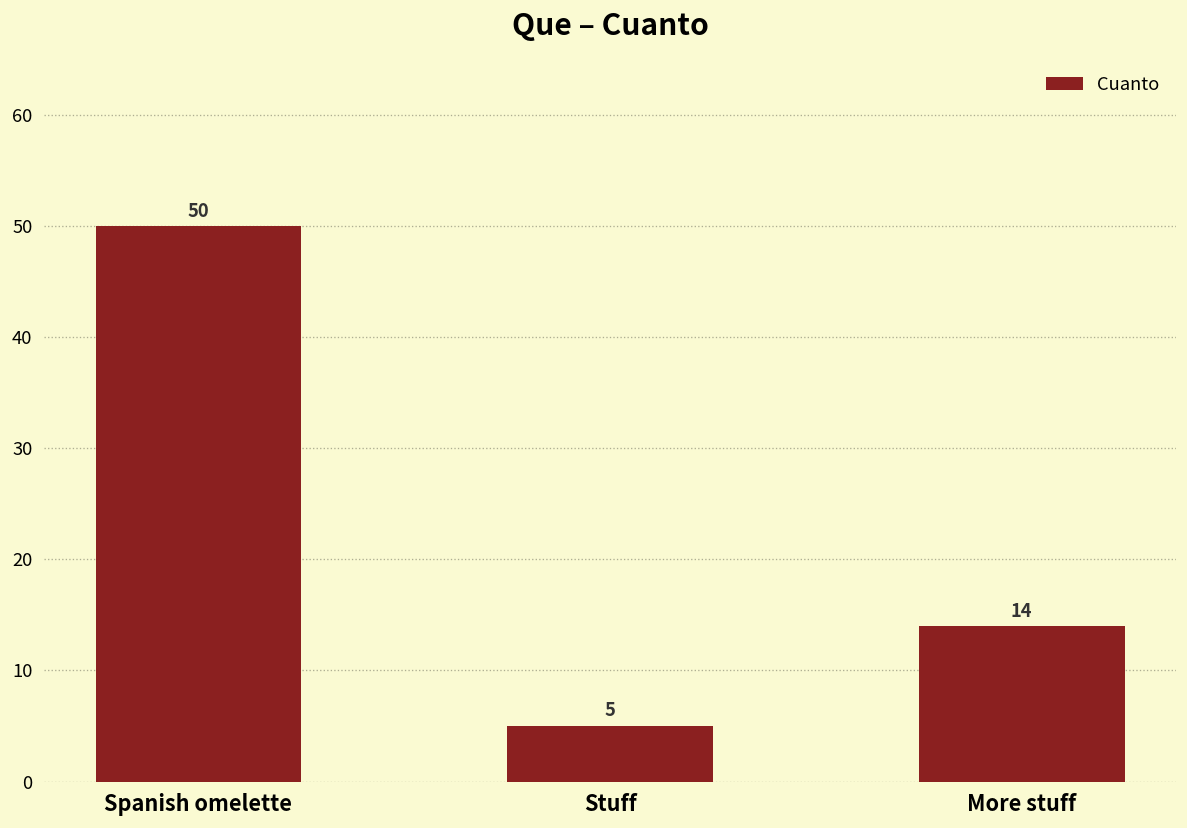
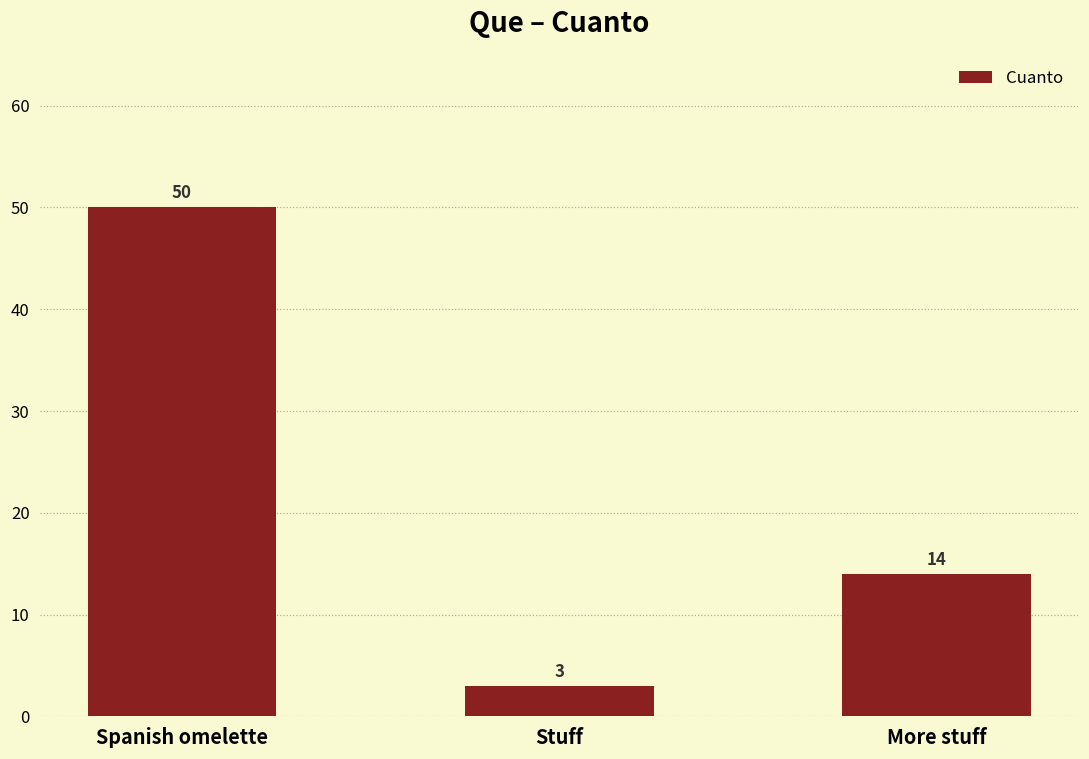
Stuff: 5 -> 3
